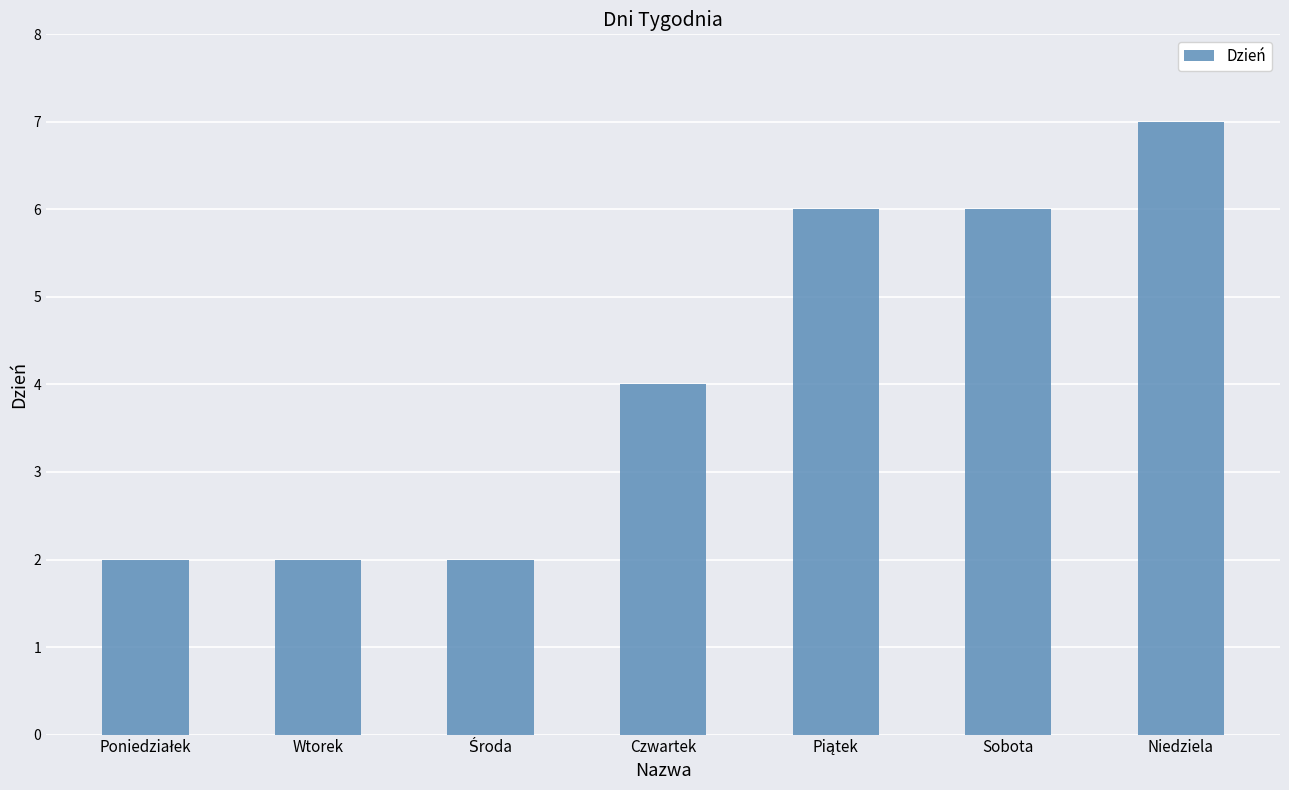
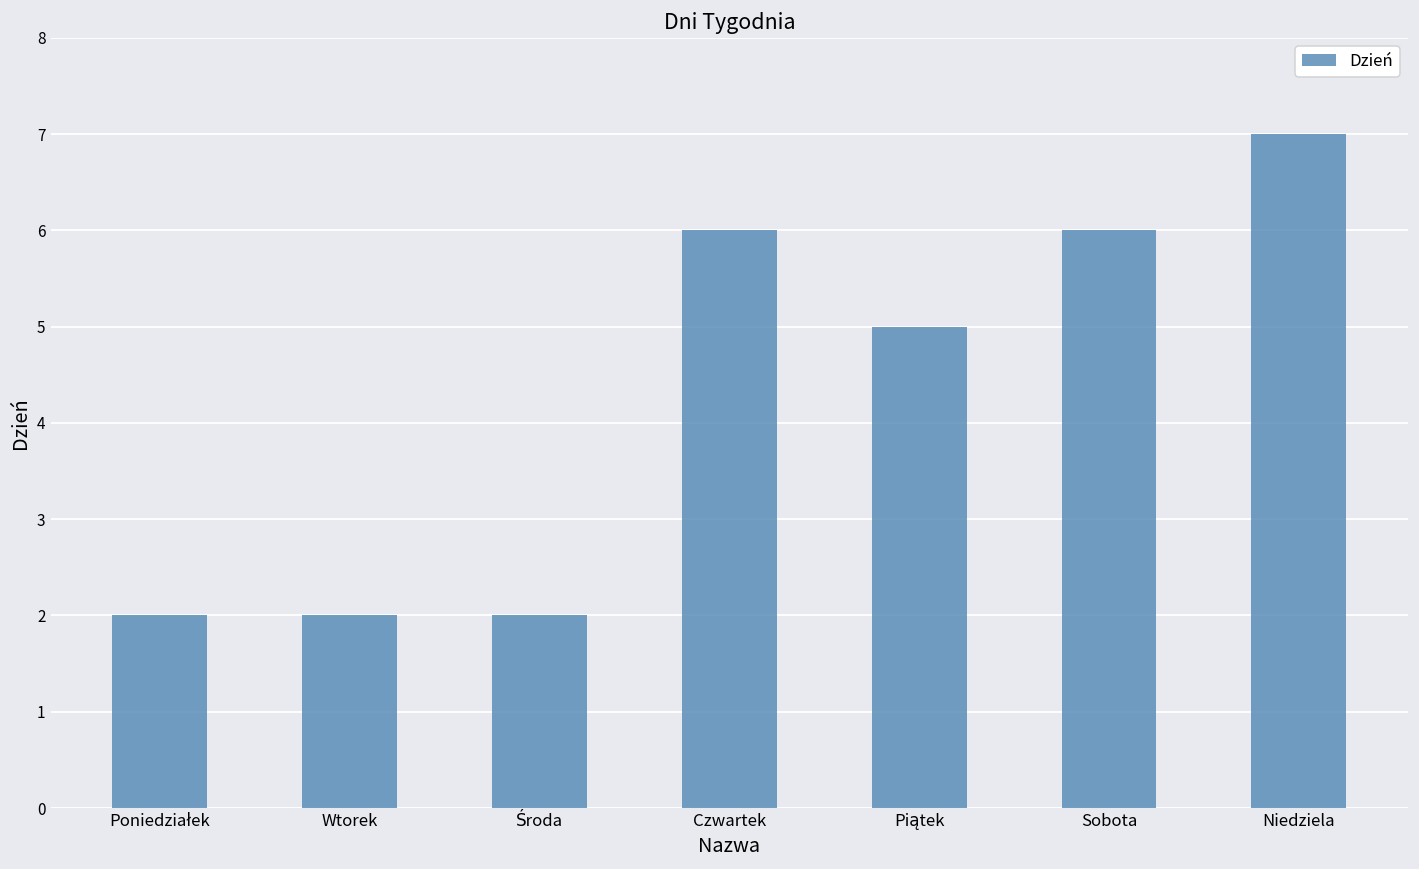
Czwartek: 4 -> 6
Piątek: 6 -> 5
